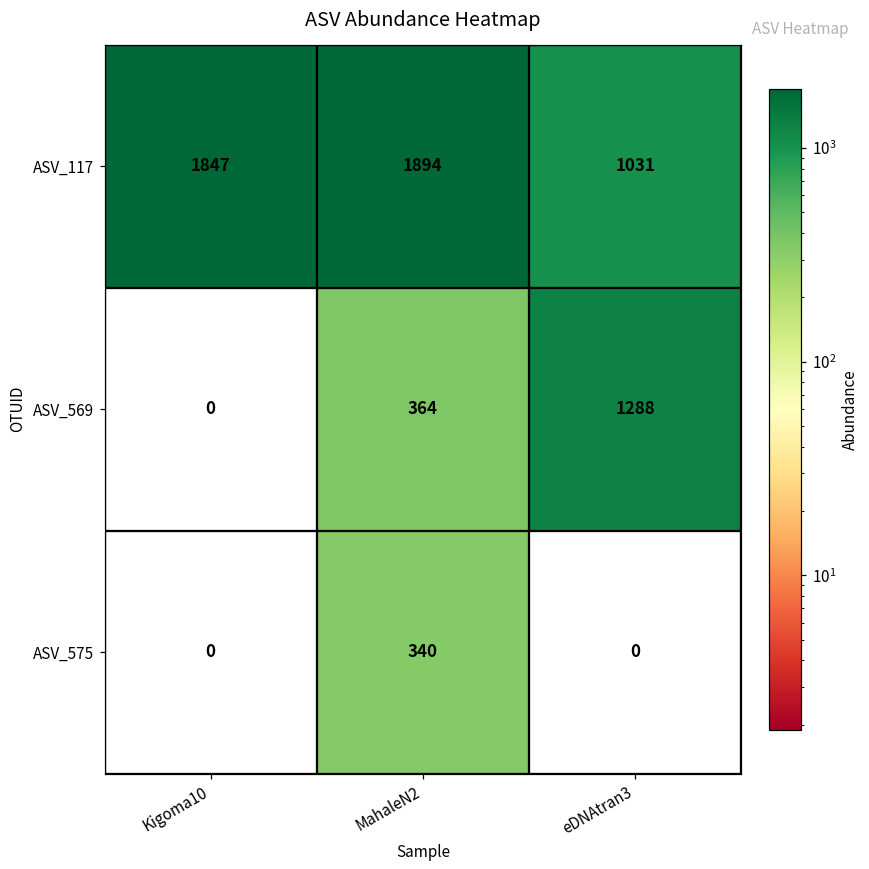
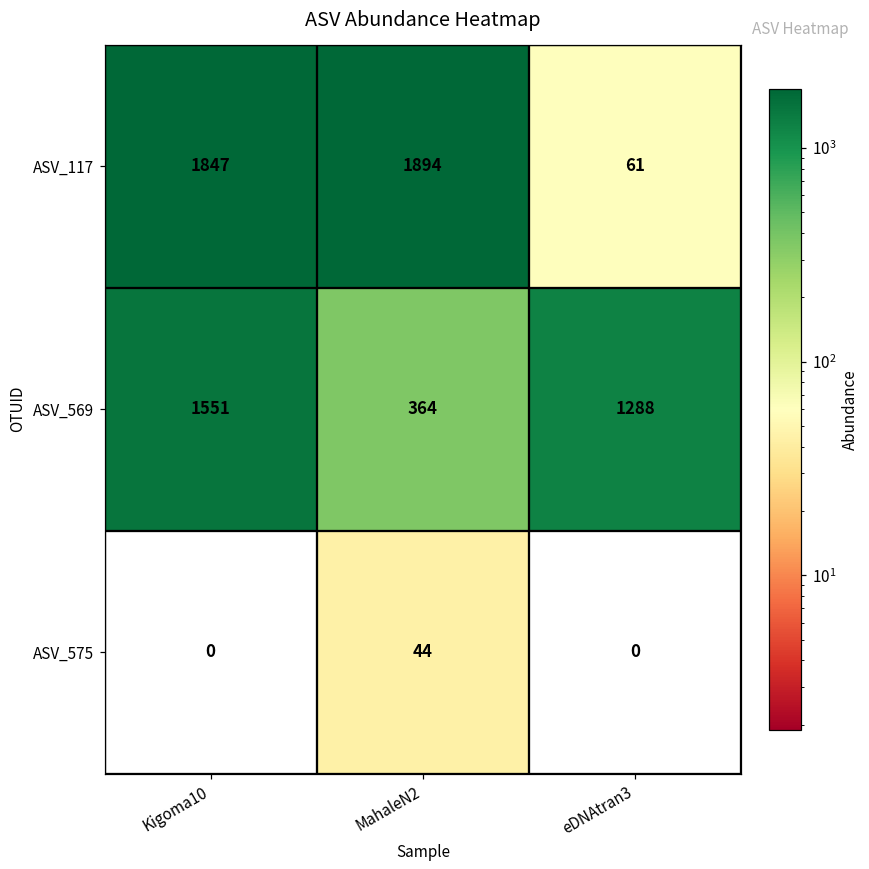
ASV_117, eDNAtran3: 1031 -> 61
ASV_569, Kigoma10: 0 -> 1551
ASV_575, MahaleN2: 340 -> 44
